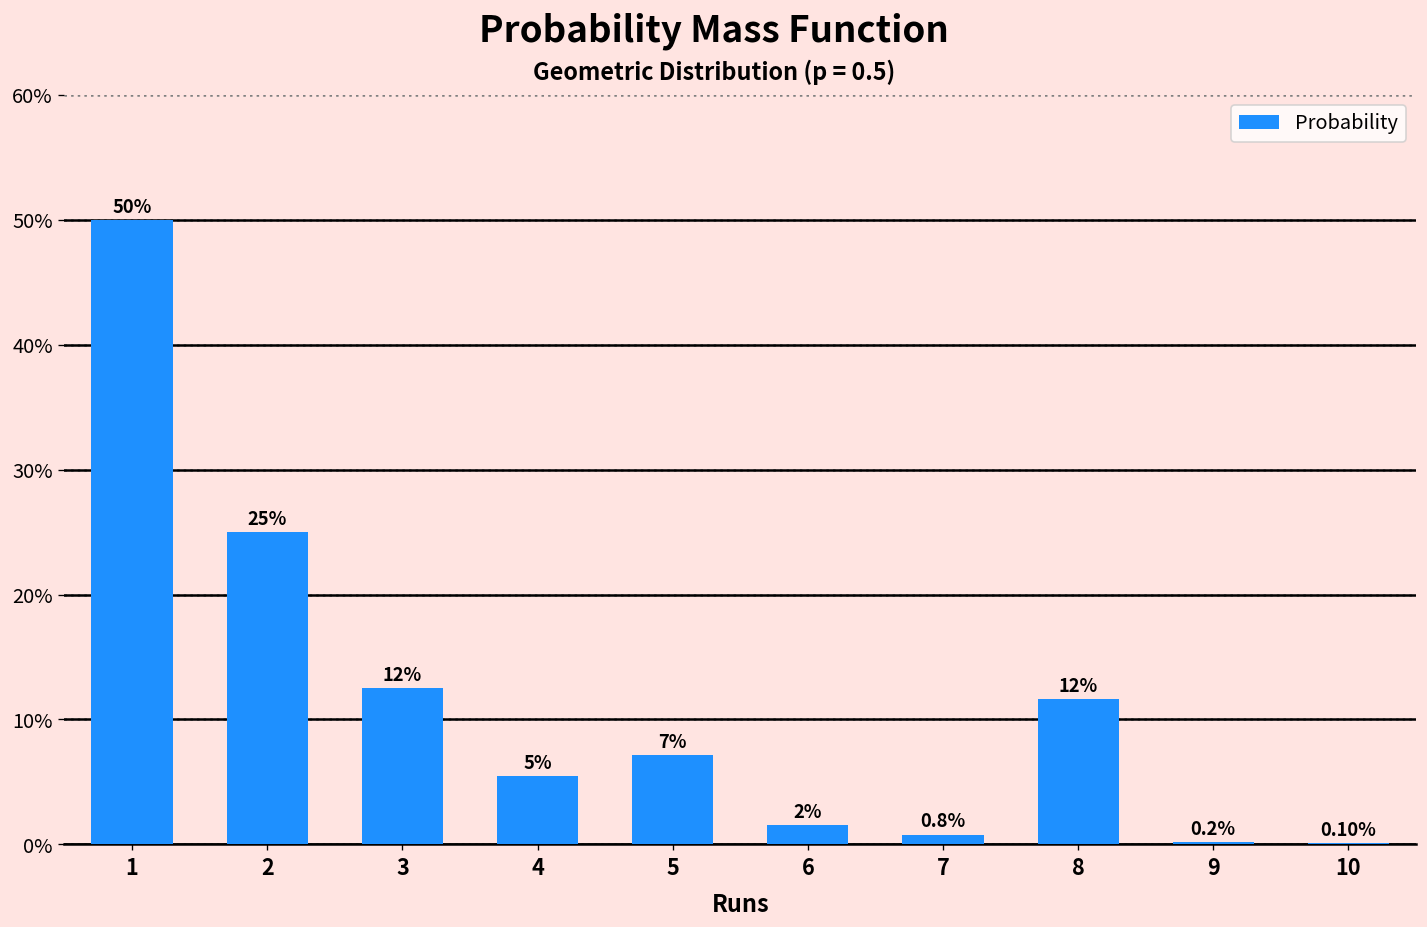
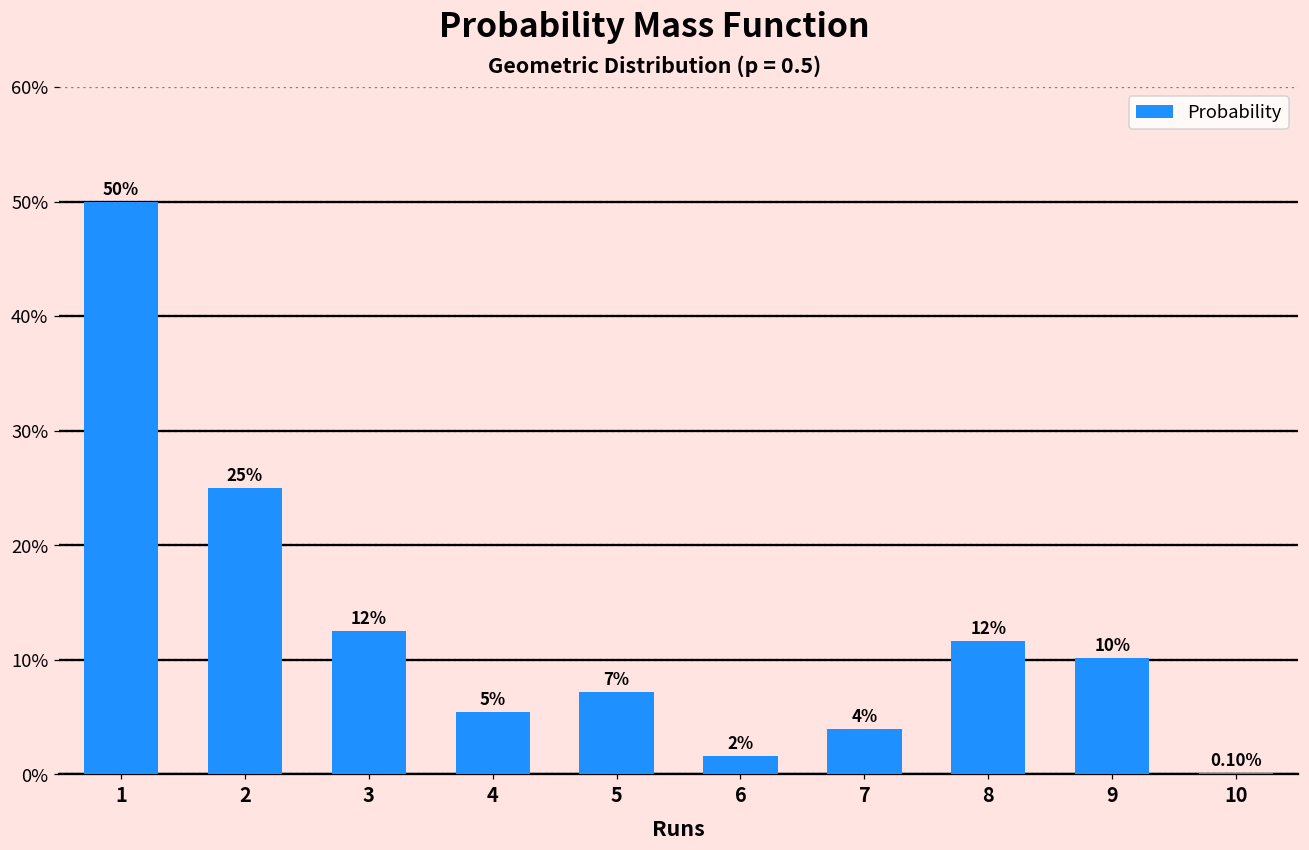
7: 0.8% -> 4%
9: 0.2% -> 10%
